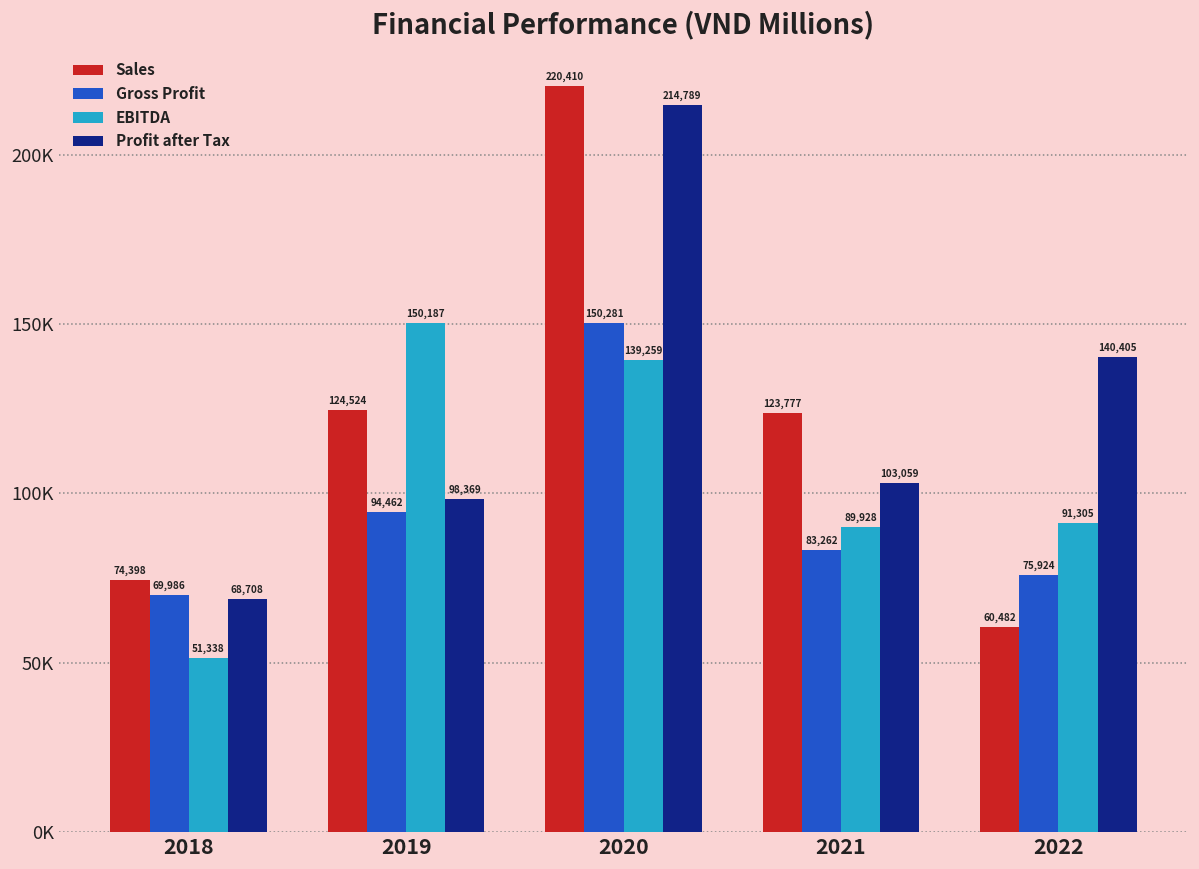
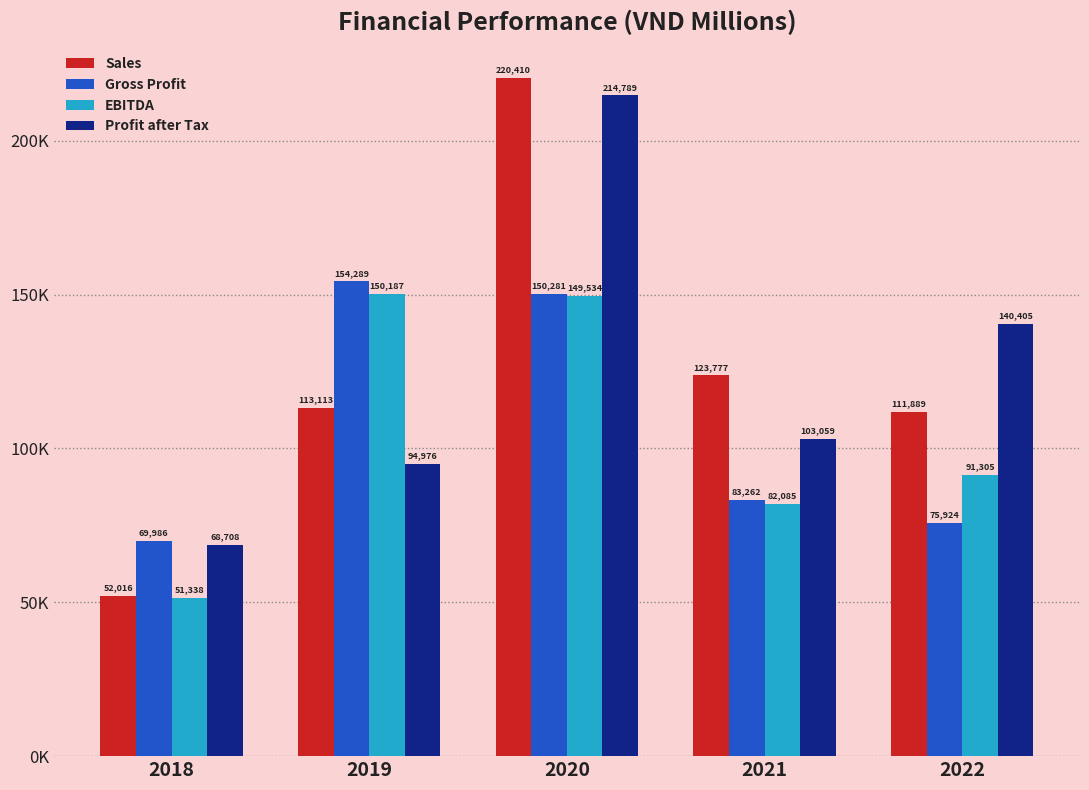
Sales, 2018: 74,398 -> 52,016
Sales, 2019: 124,524 -> 113,113
Gross Profit, 2019: 94,462 -> 154,289
Profit after Tax, 2019: 98,369 -> 94,976
EBITDA, 2020: 139,259 -> 149,534
EBITDA, 2021: 89,928 -> 82,085
Sales, 2022: 60,482 -> 111,889
